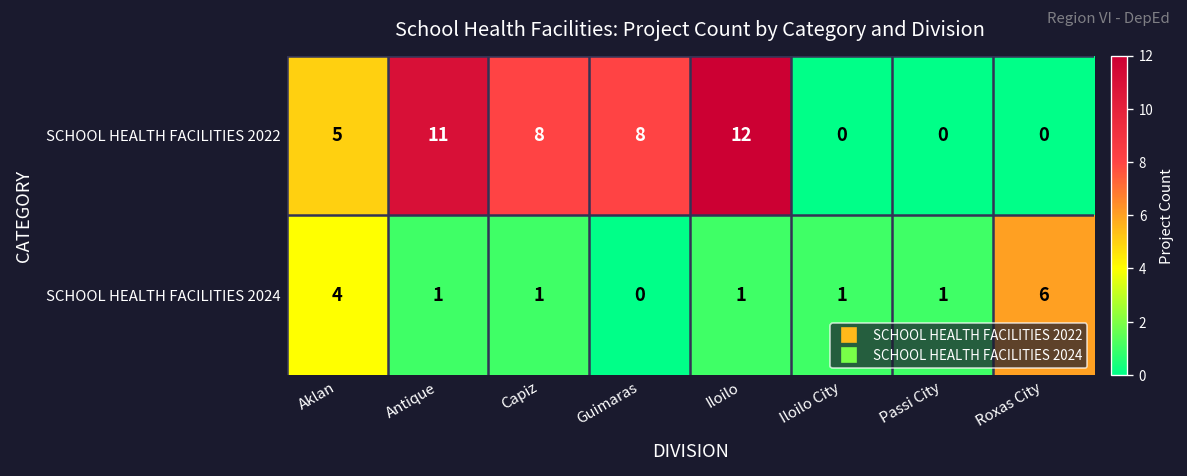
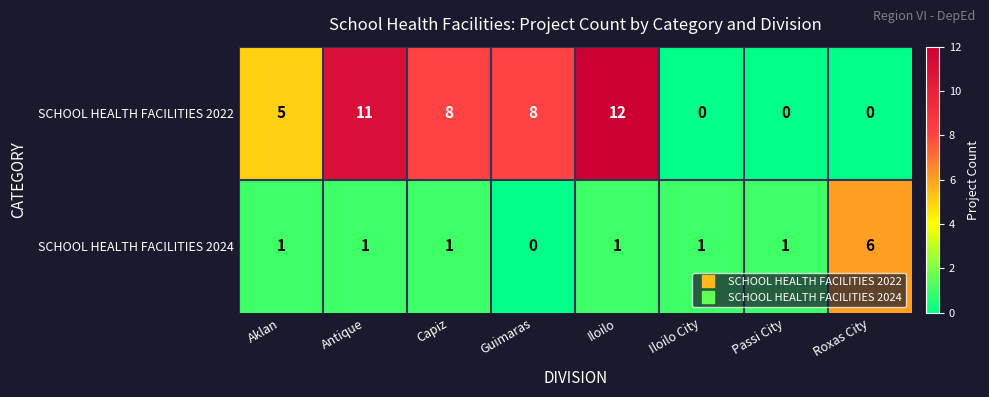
SCHOOL HEALTH FACILITIES 2024, Aklan: 4 -> 1
